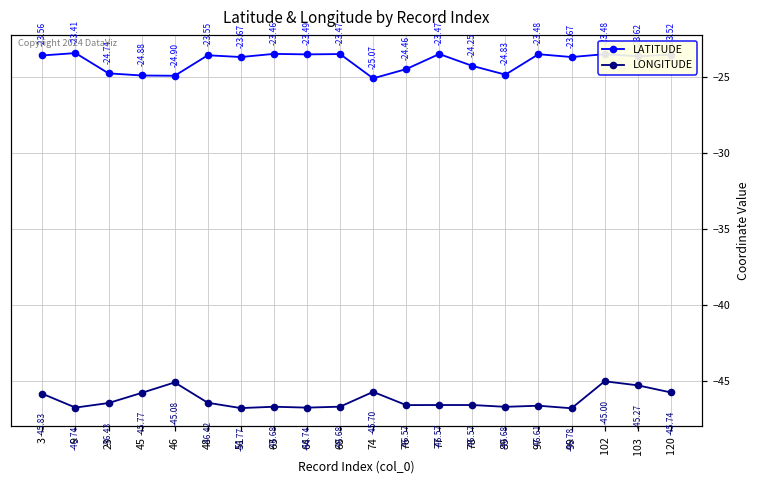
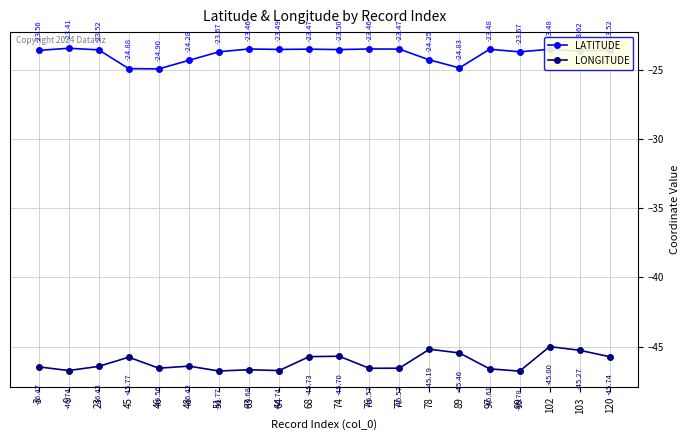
LONGITUDE, 3: -45.83 -> -46.47
LATITUDE, 23: -24.74 -> -23.52
LONGITUDE, 46: -45.08 -> -46.56
LATITUDE, 48: -23.55 -> -24.28
LONGITUDE, 68: -46.68 -> -45.73
LATITUDE, 74: -25.07 -> -23.50
LATITUDE, 76: -24.46 -> -23.46
LONGITUDE, 78: -46.57 -> -45.19
LONGITUDE, 89: -46.68 -> -45.46
